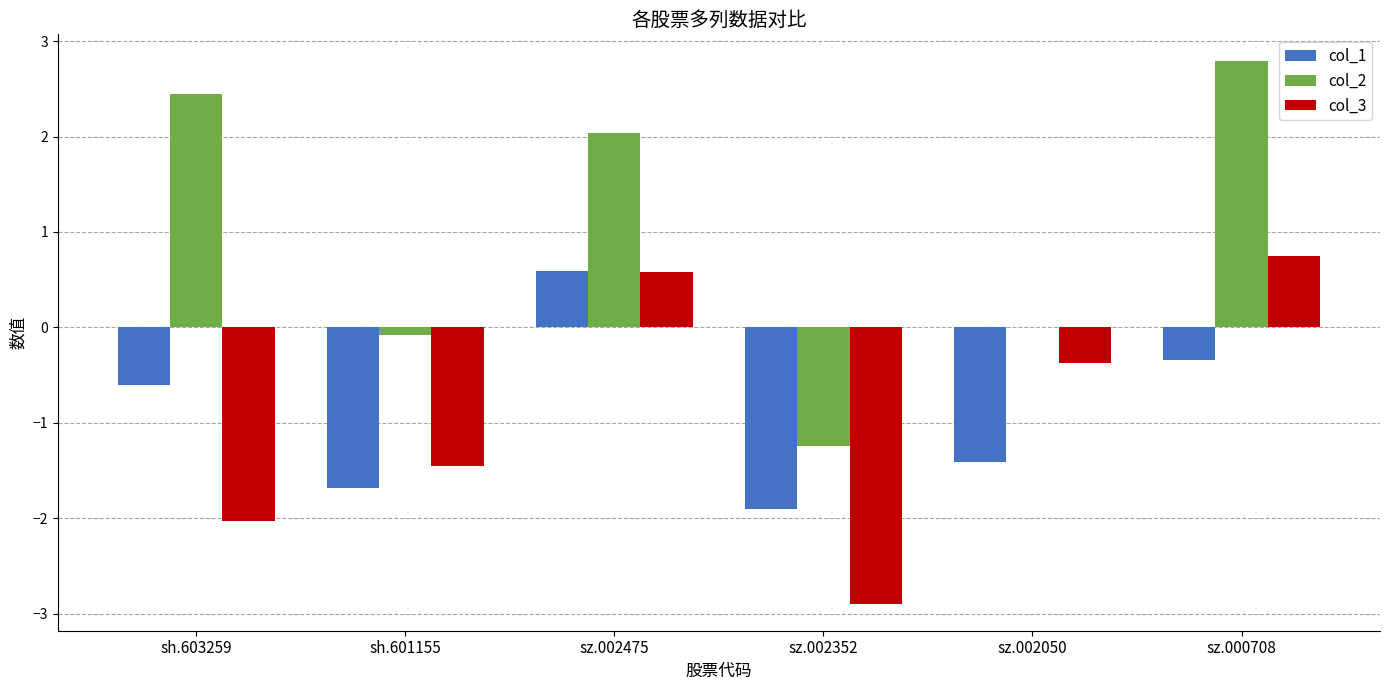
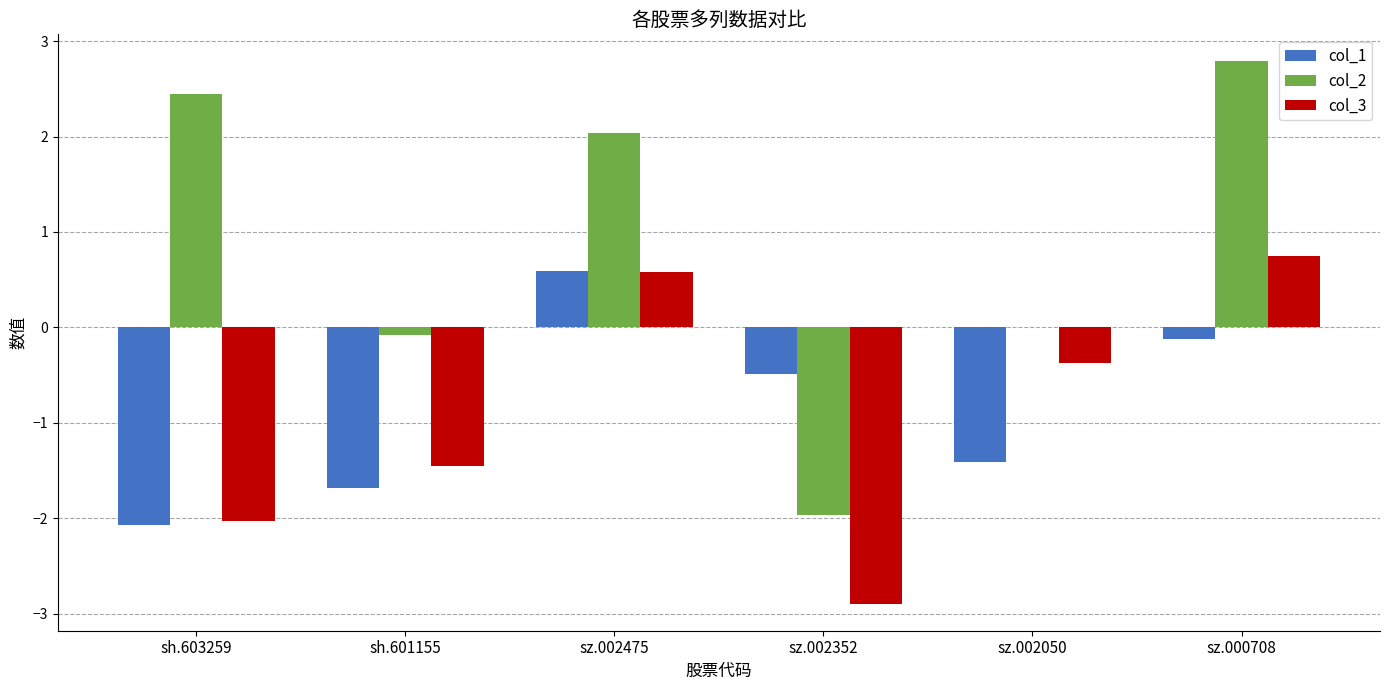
col_1, sh.603259: -0.6 -> -2.1
col_1, sz.002352: -1.9 -> -0.5
col_2, sz.002352: -1.2 -> -2.0
col_1, sz.000708: -0.3 -> -0.1
